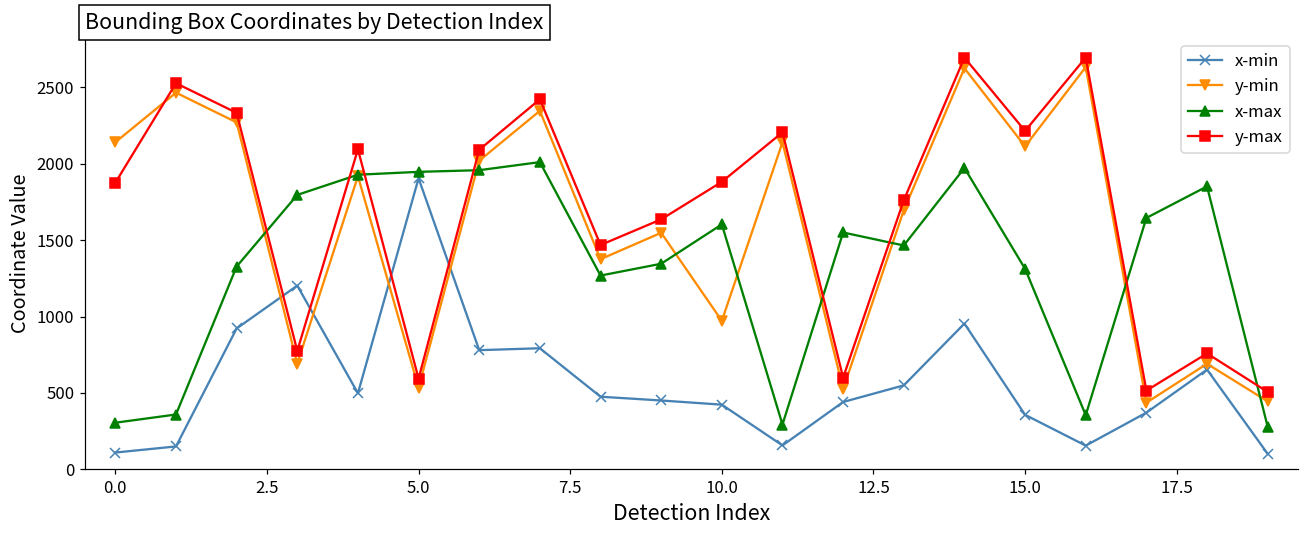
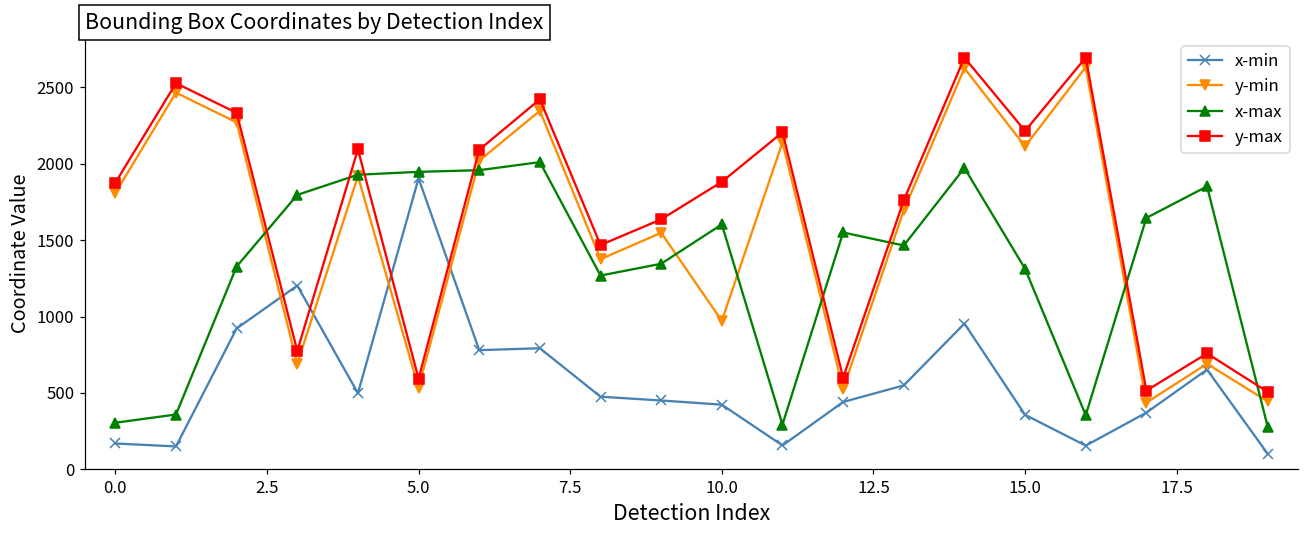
x-min, 0.0: 110 -> 170
y-min, 0.0: 2140 -> 1810
